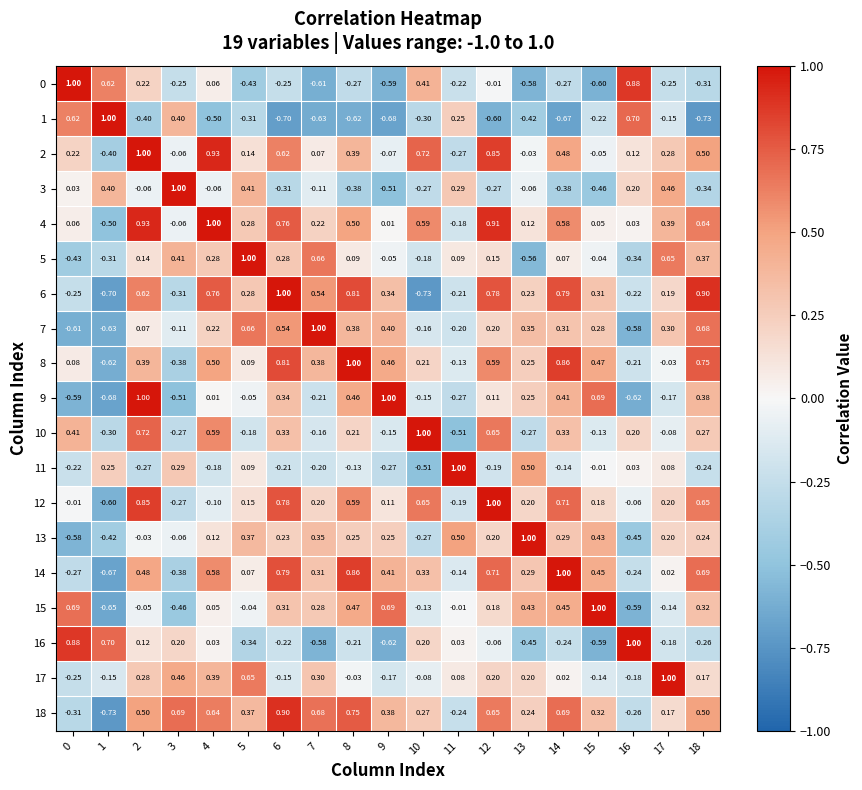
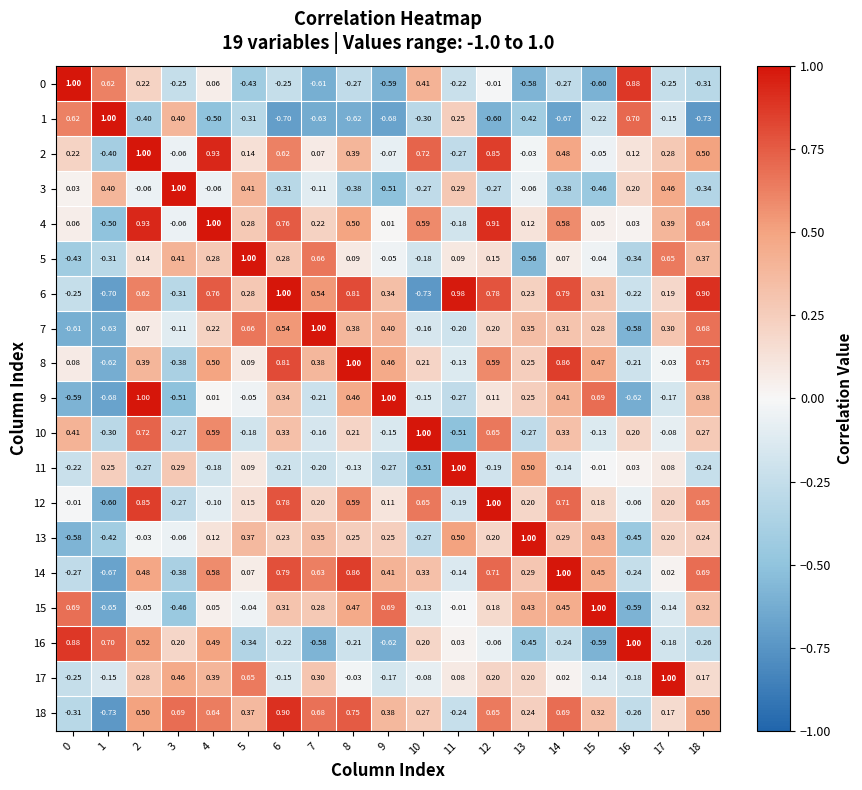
6, 11: -0.21 -> 0.98
14, 7: 0.31 -> 0.63
16, 2: 0.12 -> 0.52
16, 4: 0.03 -> 0.49
